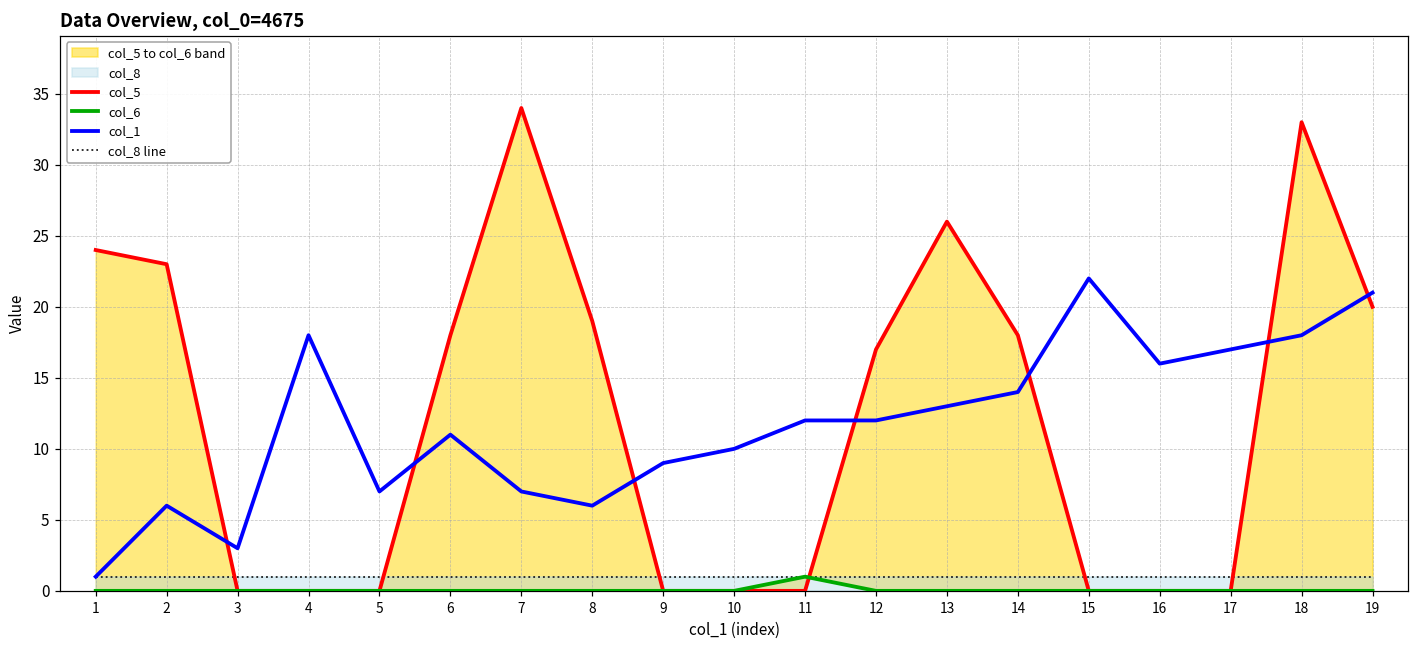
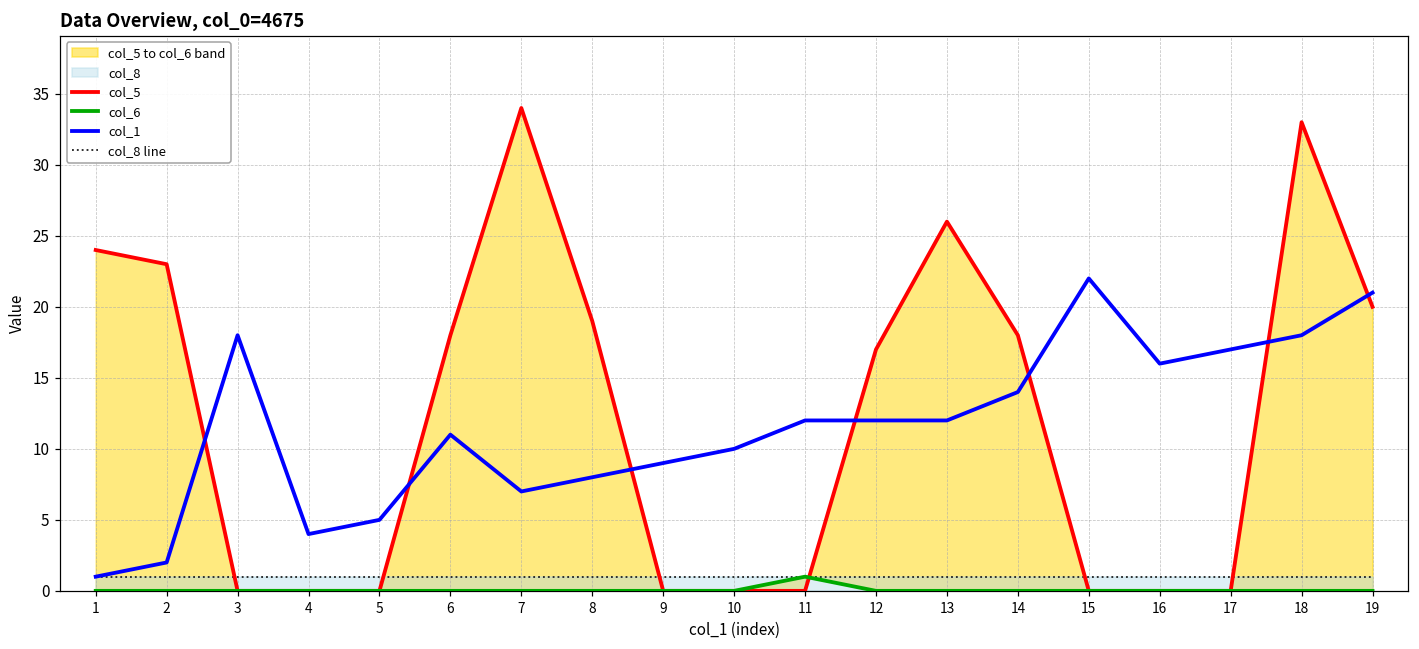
col_1, 2: 6 -> 2
col_1, 3: 3 -> 18
col_1, 4: 18 -> 4
col_1, 5: 7 -> 5
col_1, 8: 6 -> 8
col_1, 13: 13 -> 12
